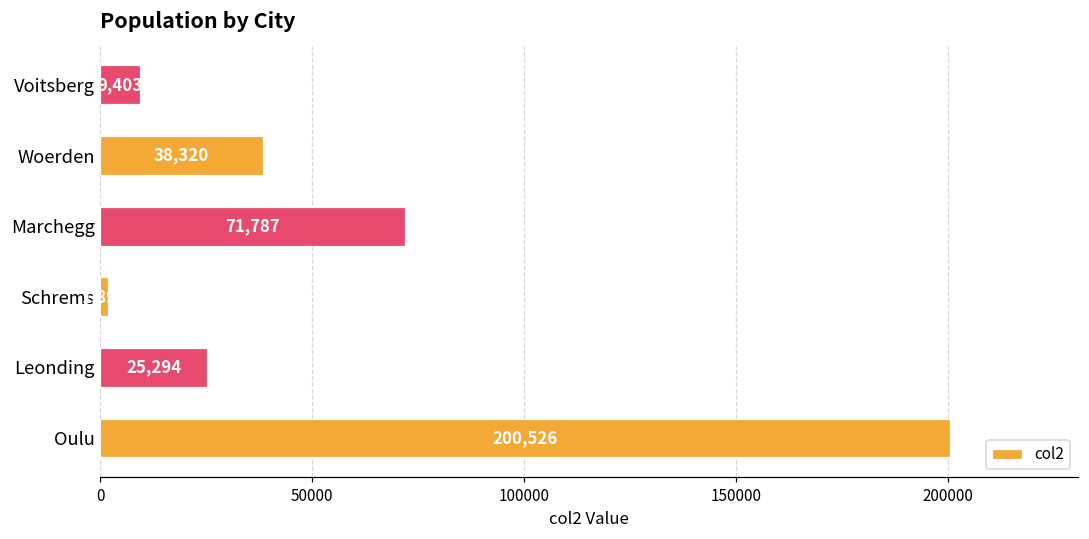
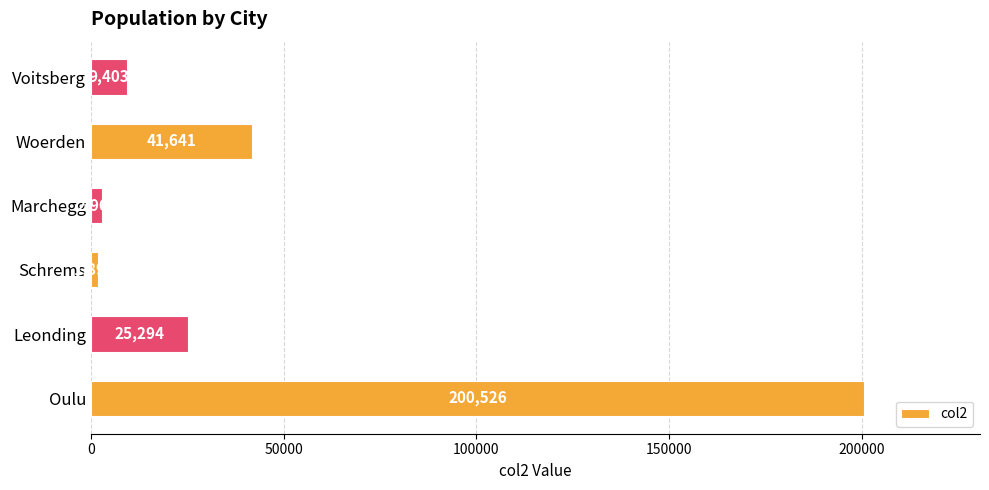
Woerden: 38,320 -> 41,641
Marchegg: 72000 -> 3000
